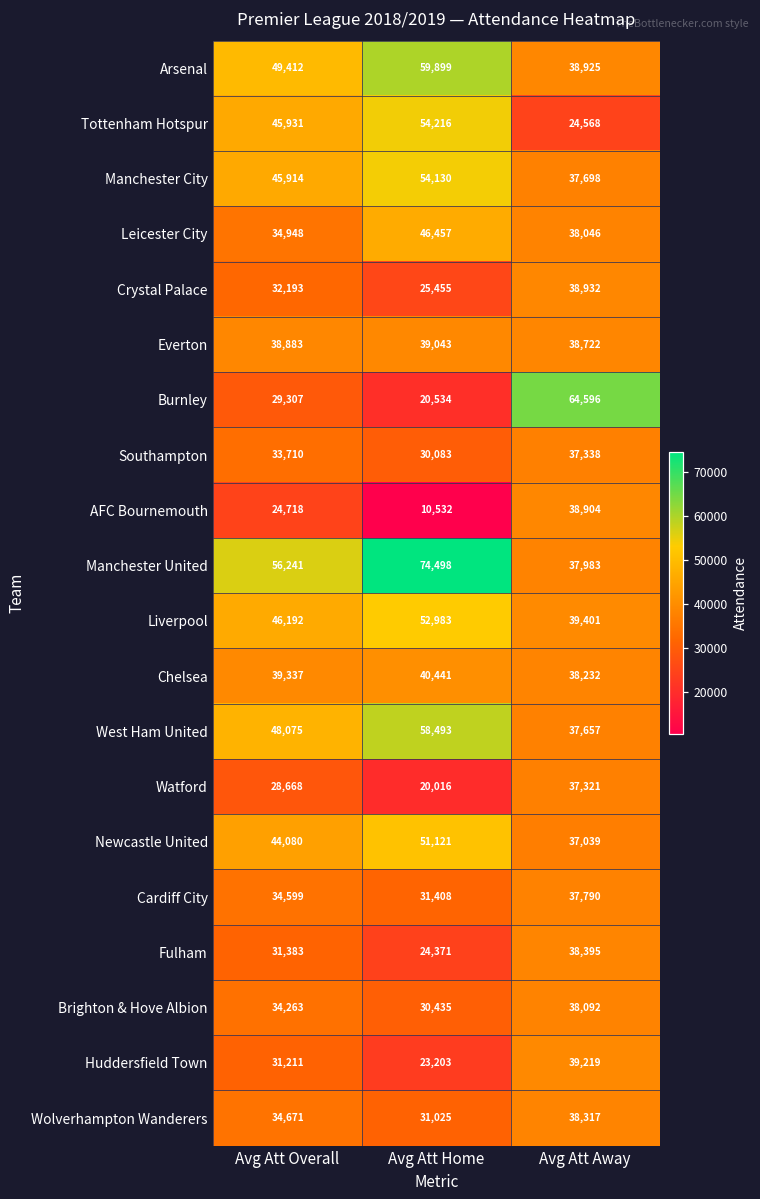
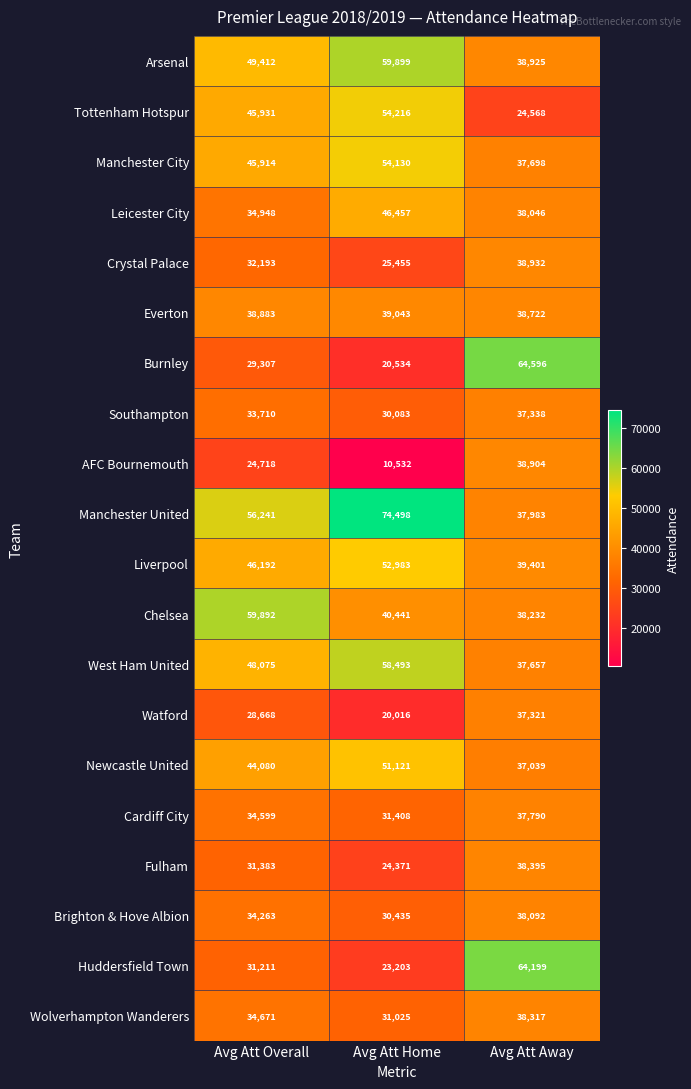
Chelsea, Avg Att Overall: 39,337 -> 59,892
Huddersfield Town, Avg Att Away: 39,219 -> 64,199
